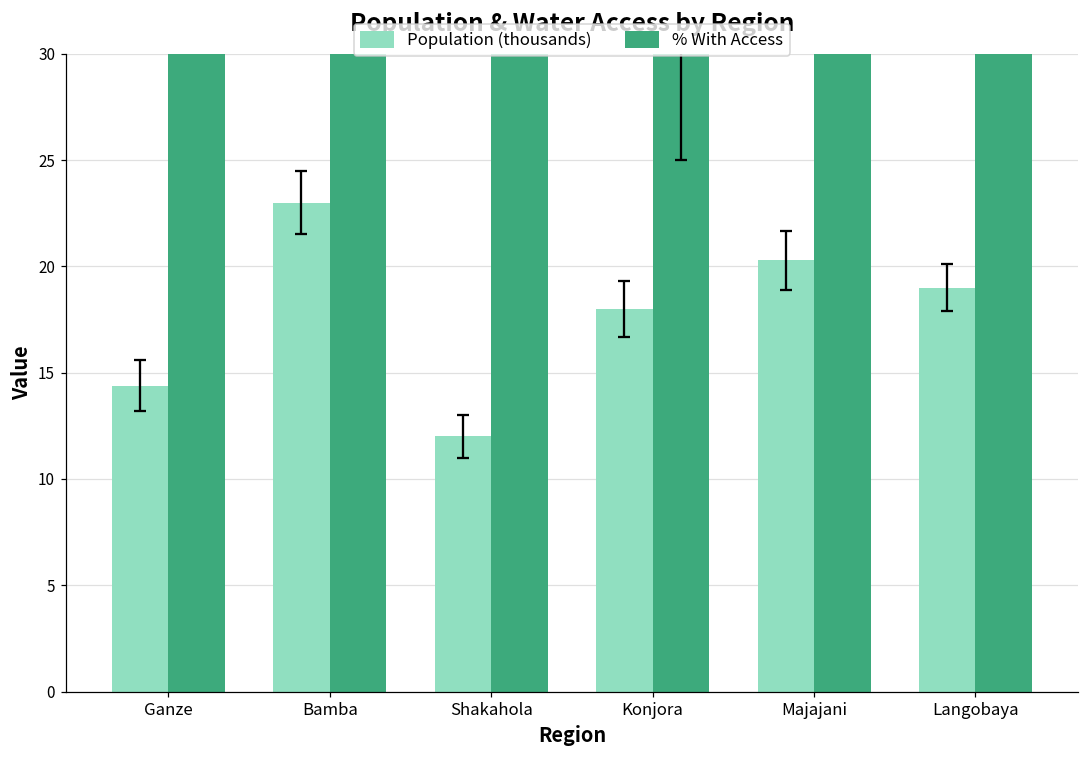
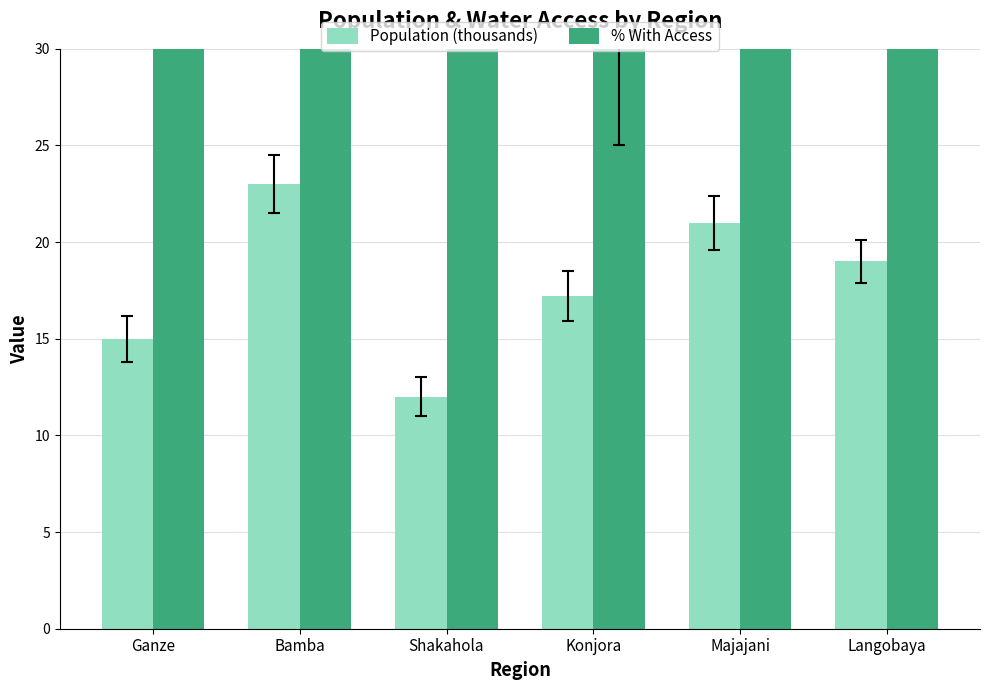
Population (thousands), Ganze: 14.4 -> 15.0
Population (thousands), Konjora: 18.0 -> 17.2
Population (thousands), Majajani: 20.3 -> 21.0
